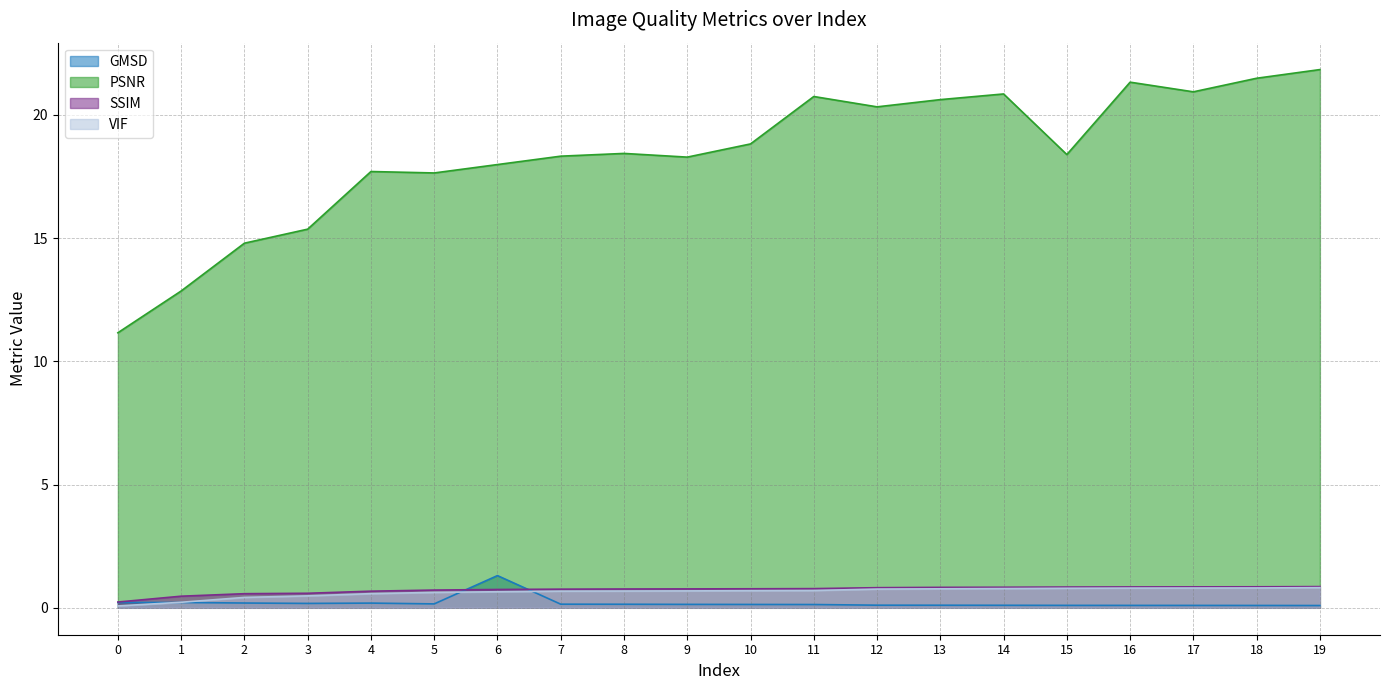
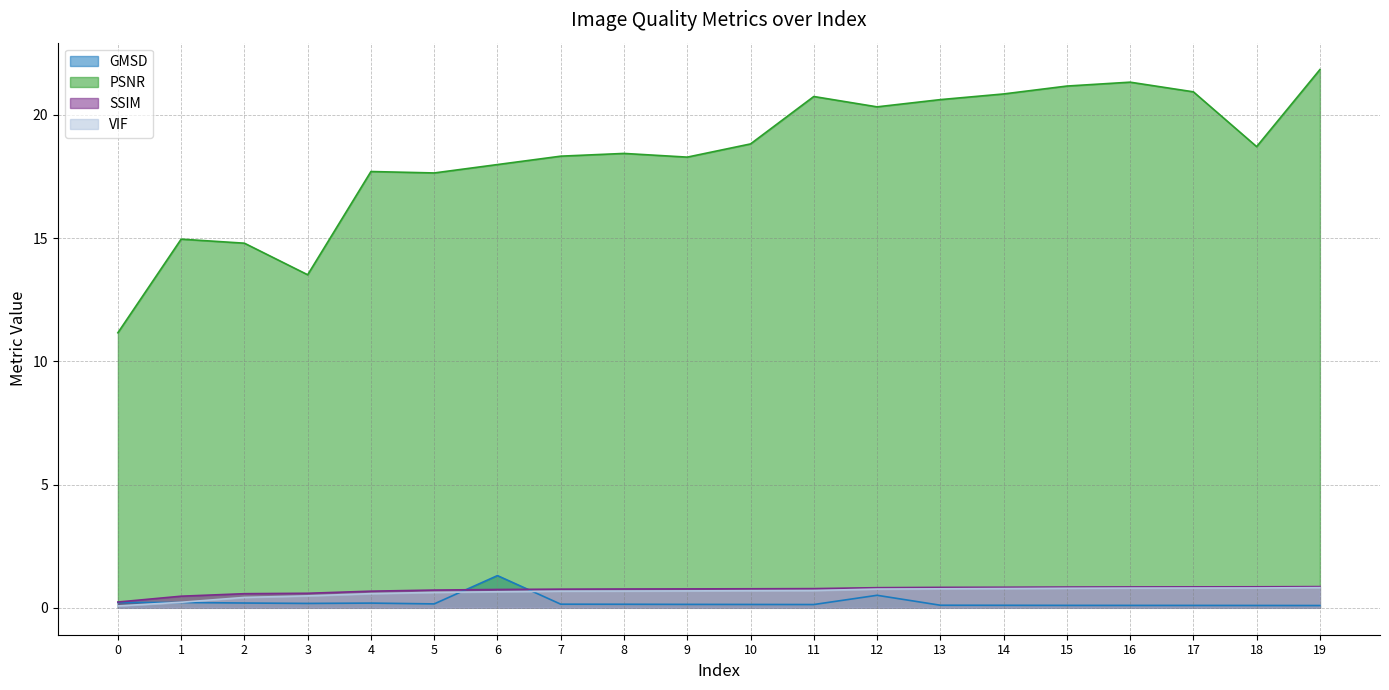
PSNR, 1: 12.9 -> 15.0
PSNR, 3: 15.4 -> 13.5
GMSD, 12: 0.1 -> 0.5
PSNR, 15: 18.4 -> 21.2
PSNR, 18: 21.5 -> 18.7
